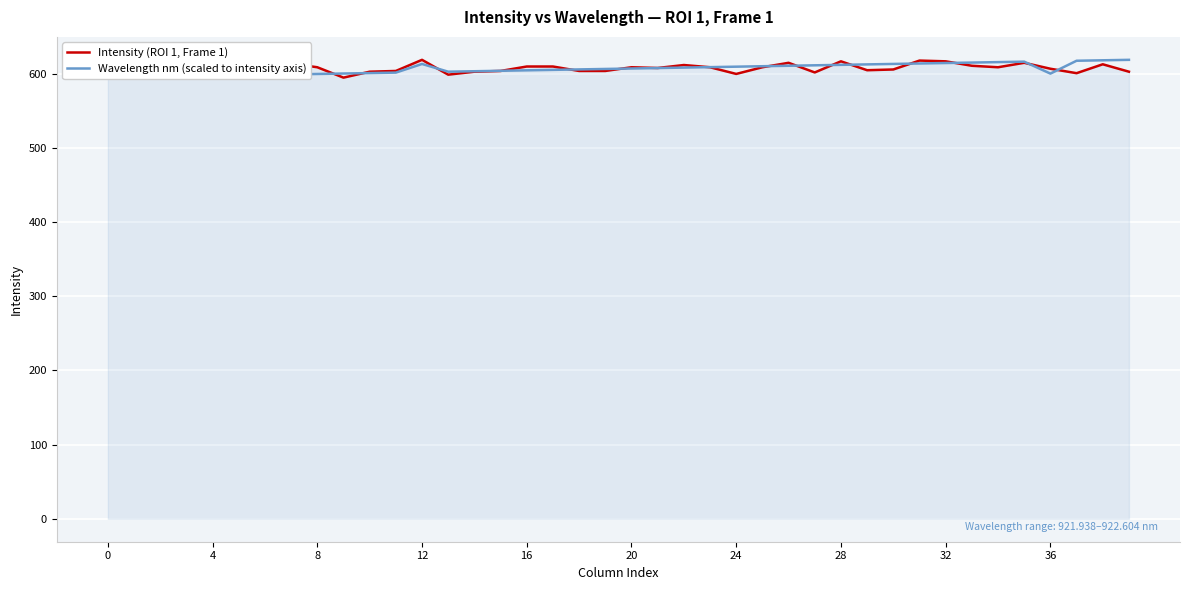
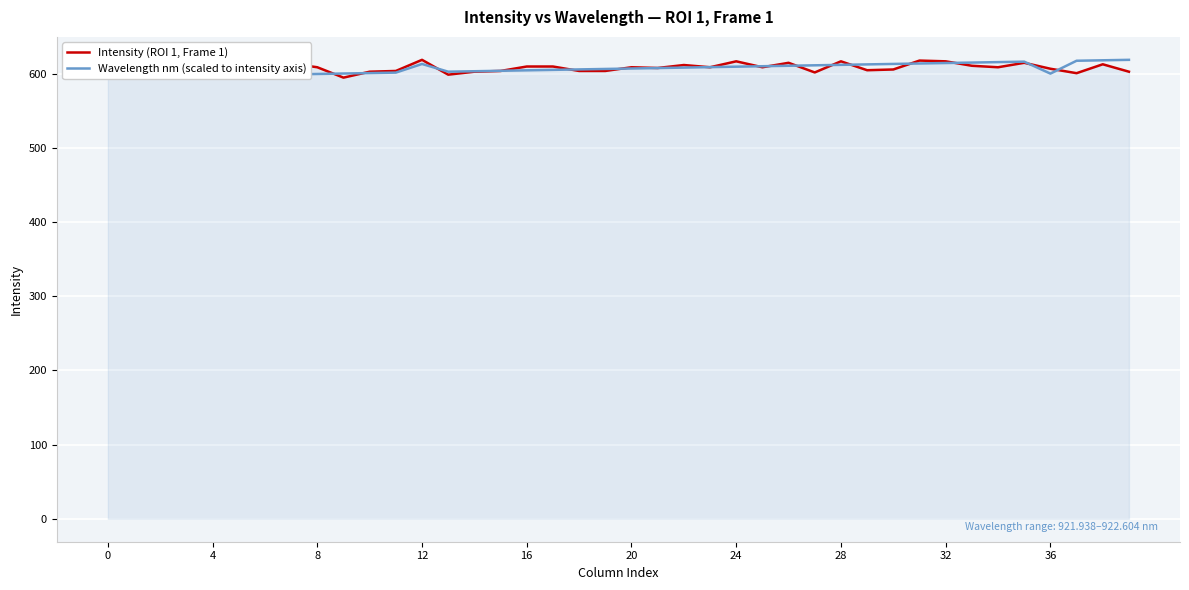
Intensity (ROI 1, Frame 1), 24: 600 -> 620
